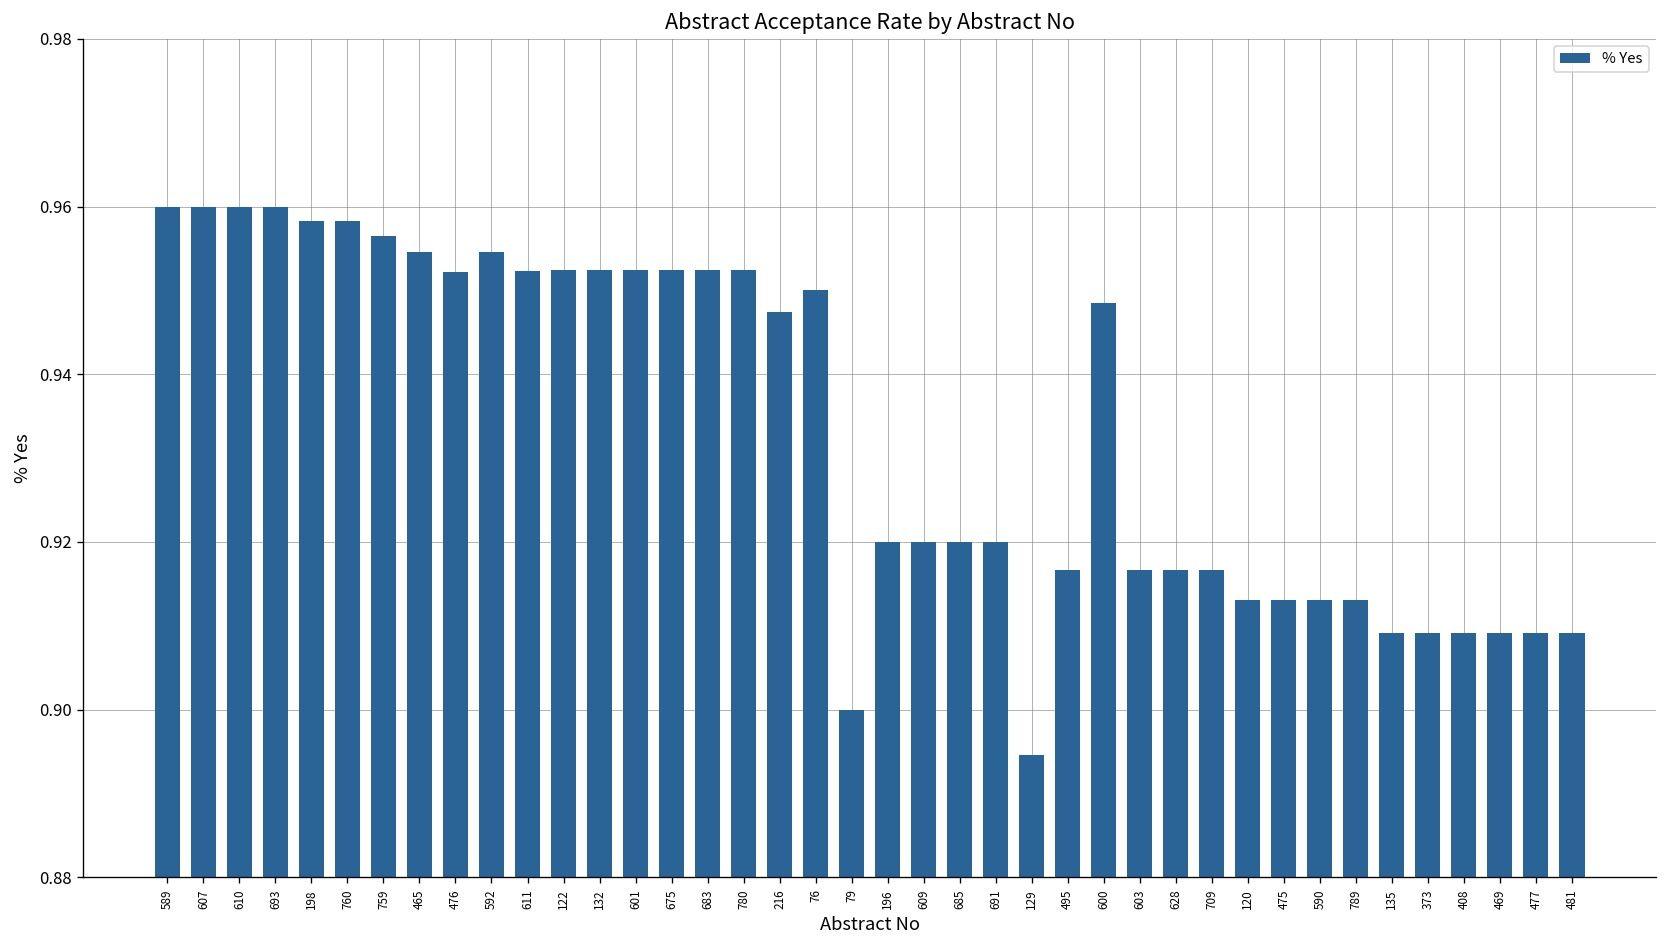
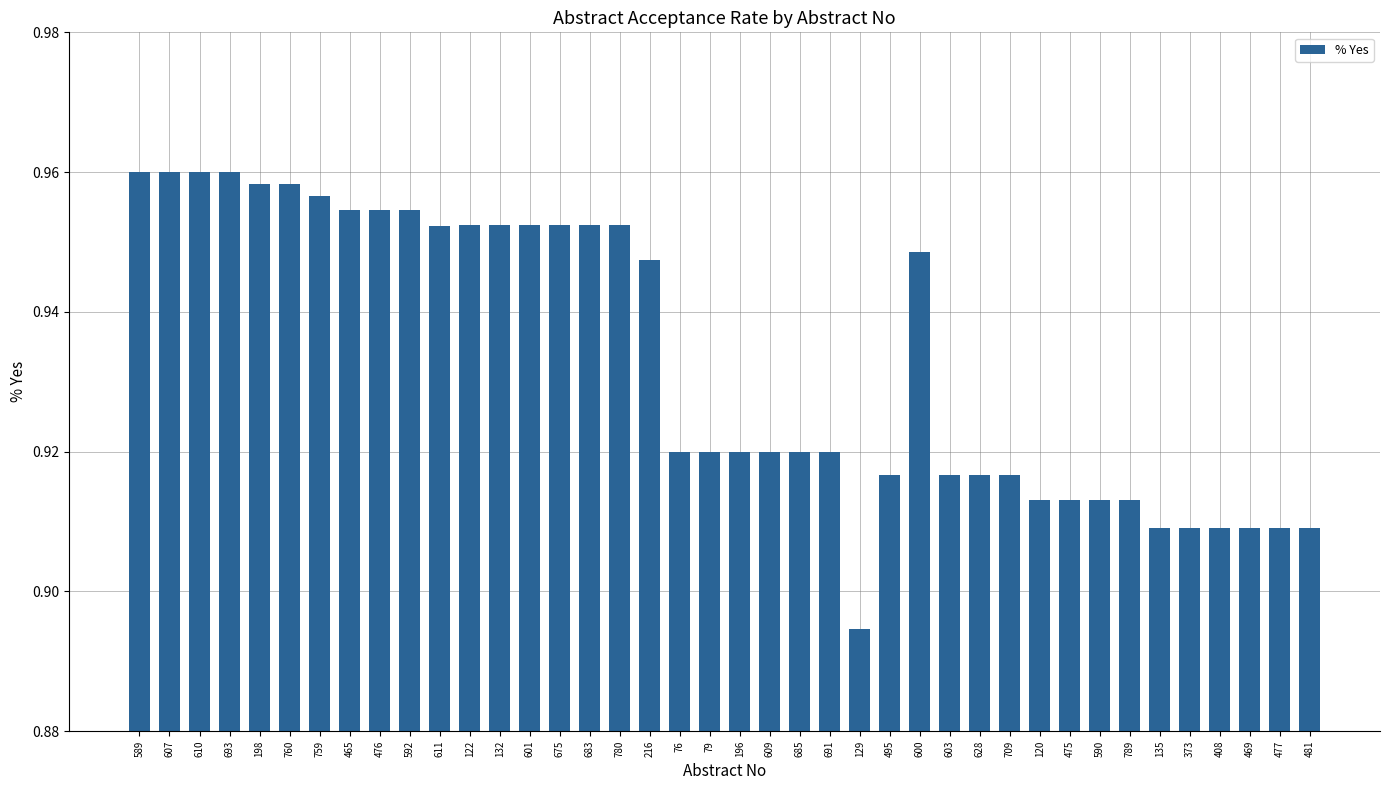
476: 0.952 -> 0.955
76: 0.95 -> 0.92
79: 0.90 -> 0.92
